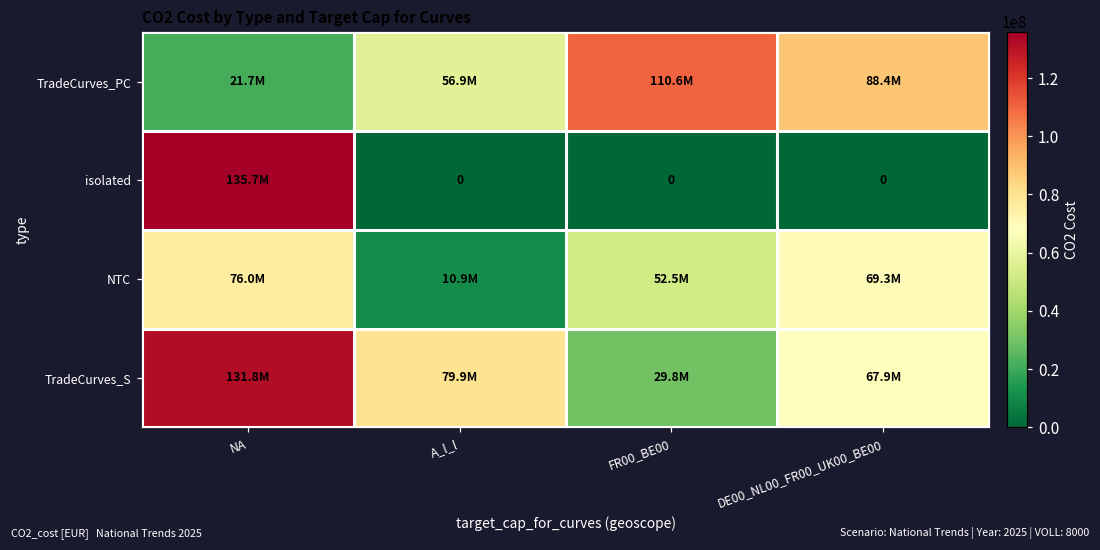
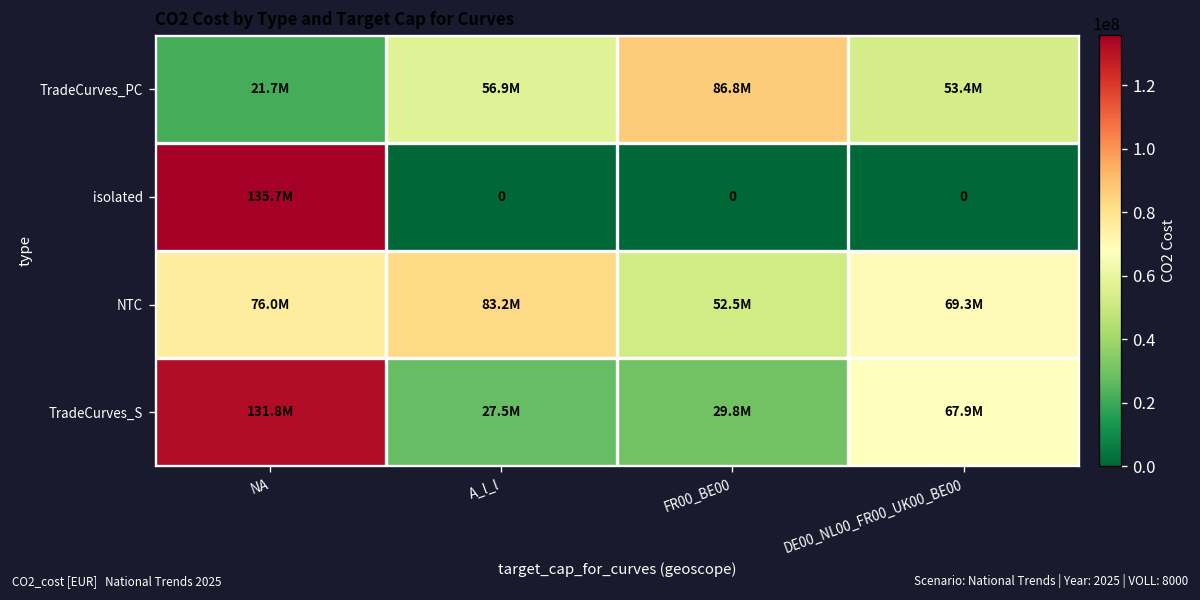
TradeCurves_PC, FR00_BE00: 110.6M -> 86.8M
TradeCurves_PC, DE00_NL00_FR00_UK00_BE00: 88.4M -> 53.4M
NTC, A_l_l: 10.9M -> 83.2M
TradeCurves_S, A_l_l: 79.9M -> 27.5M
